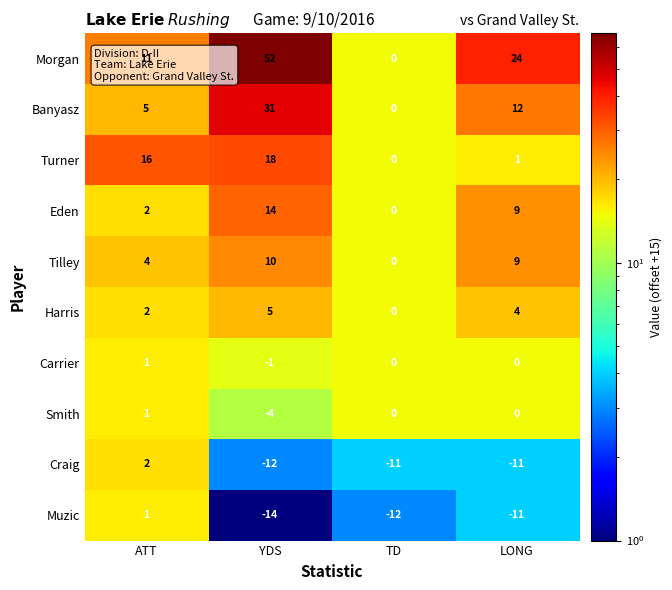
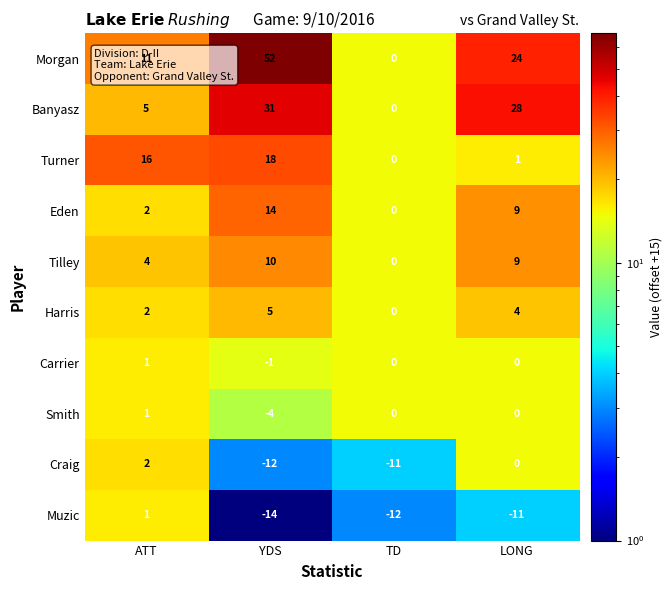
Banyasz, LONG: 12 -> 28
Craig, LONG: -11 -> 0
